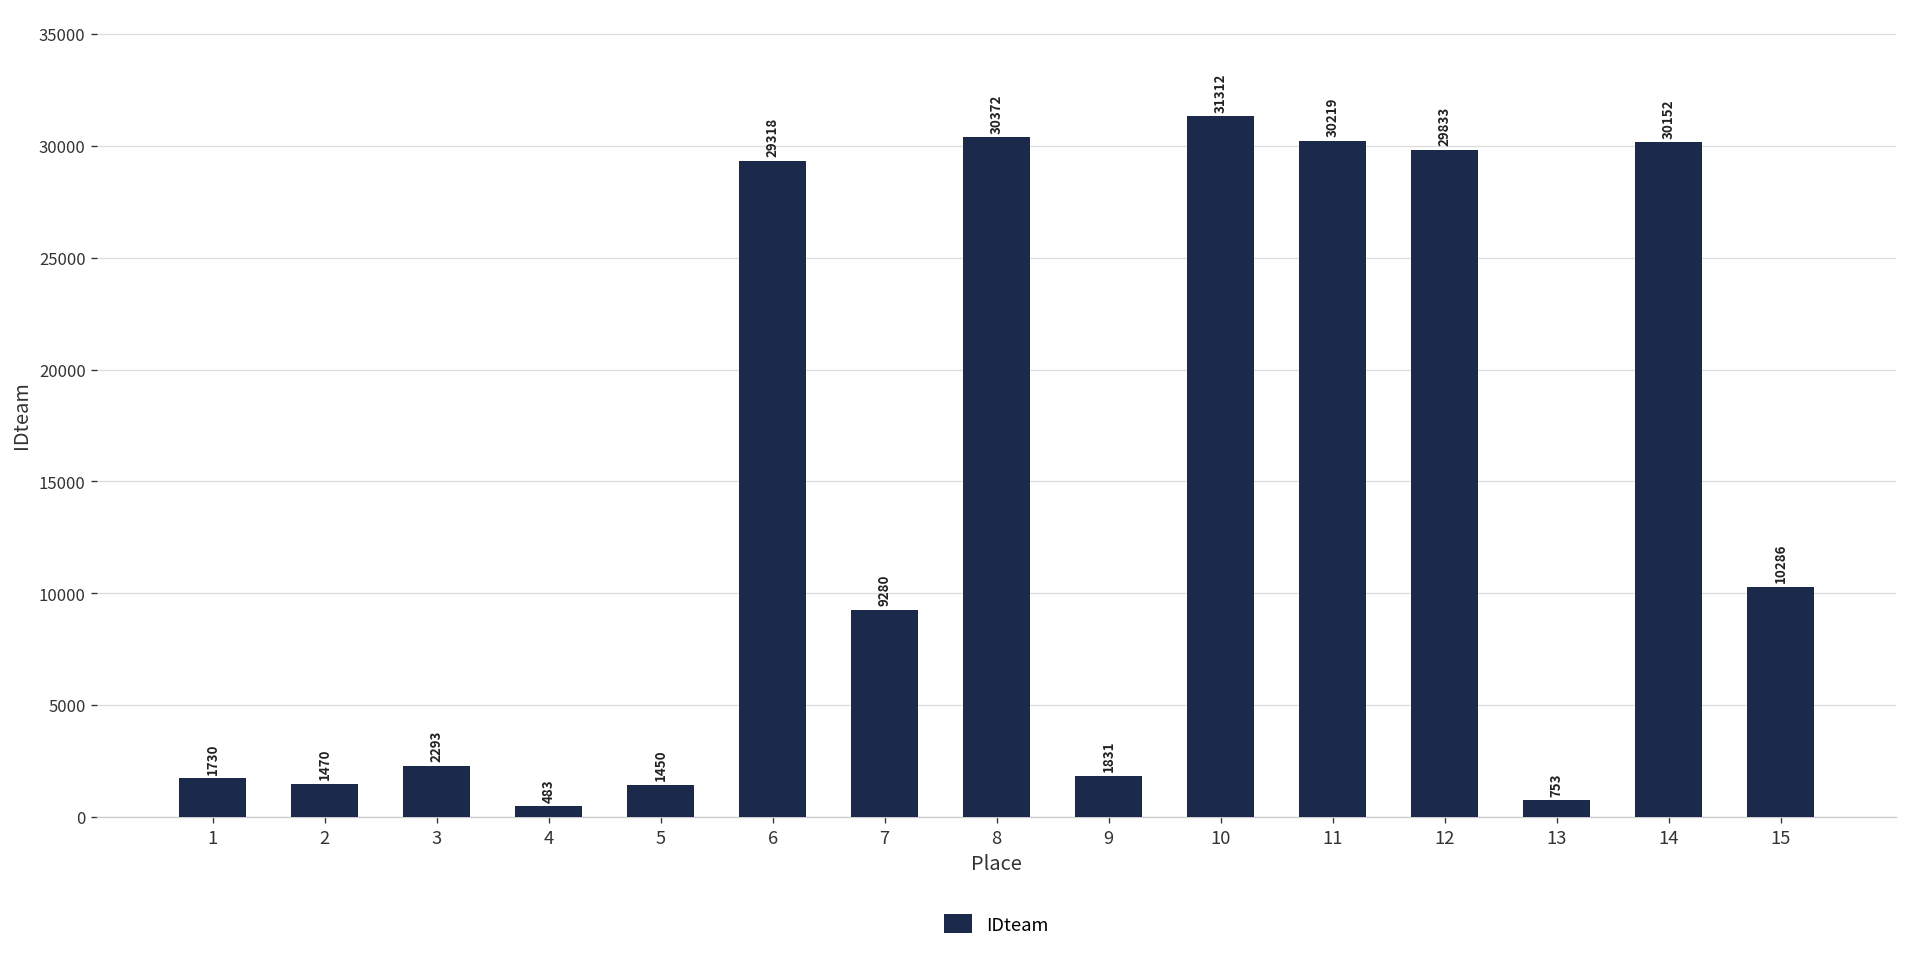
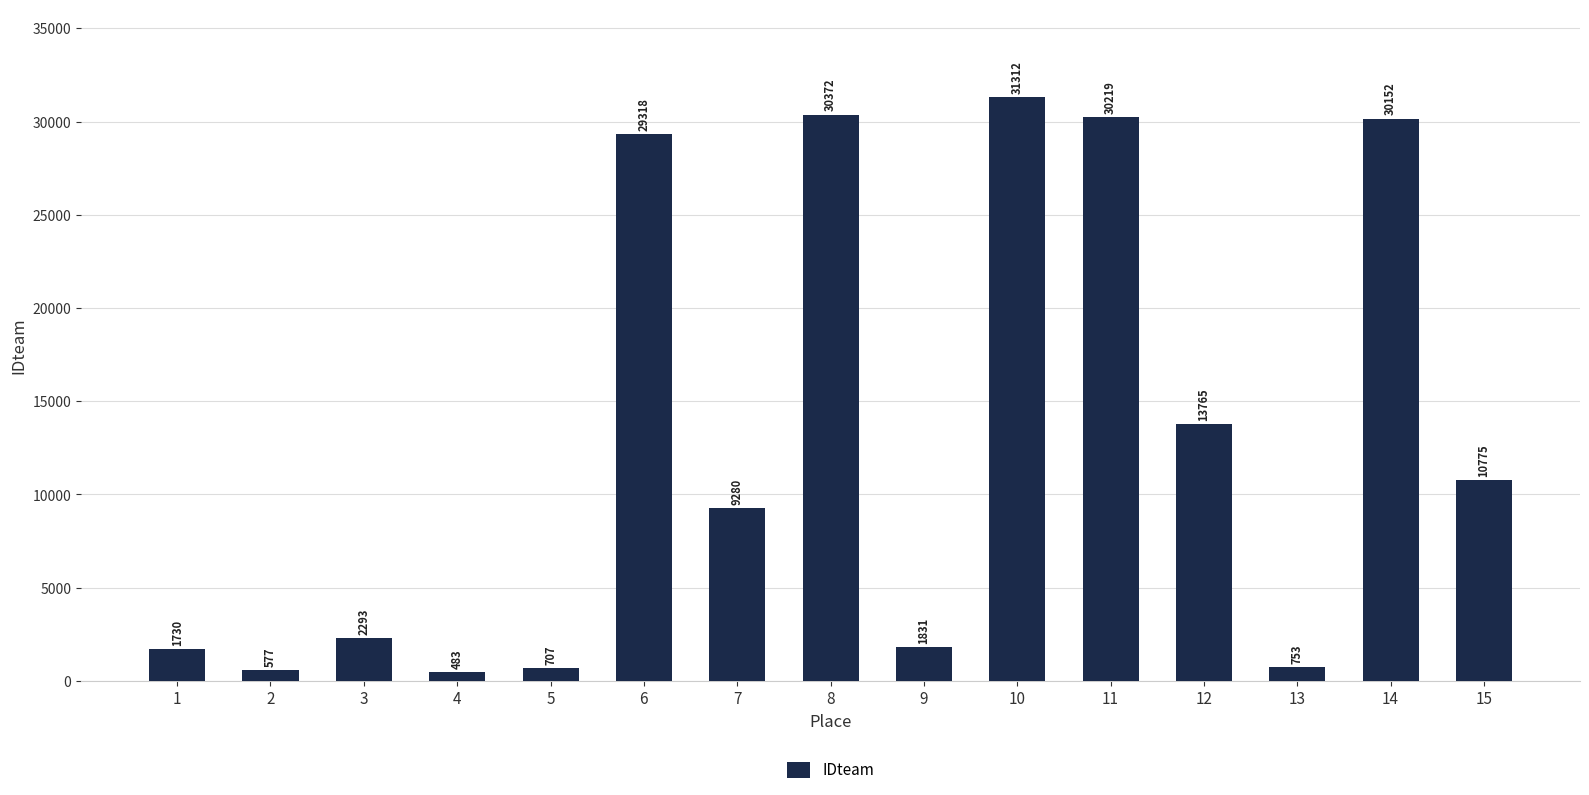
2: 1470 -> 577
5: 1450 -> 707
12: 29833 -> 13765
15: 10286 -> 10775
